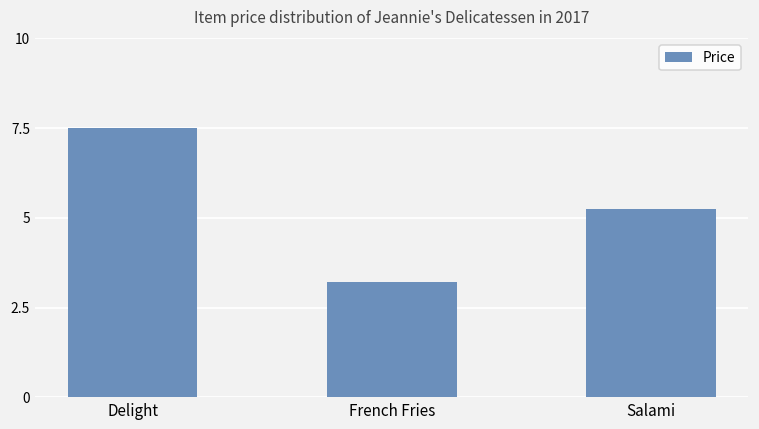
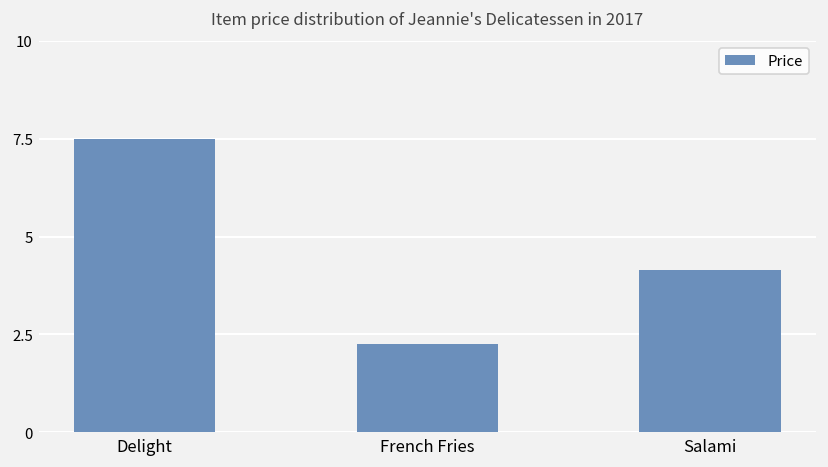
French Fries: 3.2 -> 2.3
Salami: 5.3 -> 4.2
